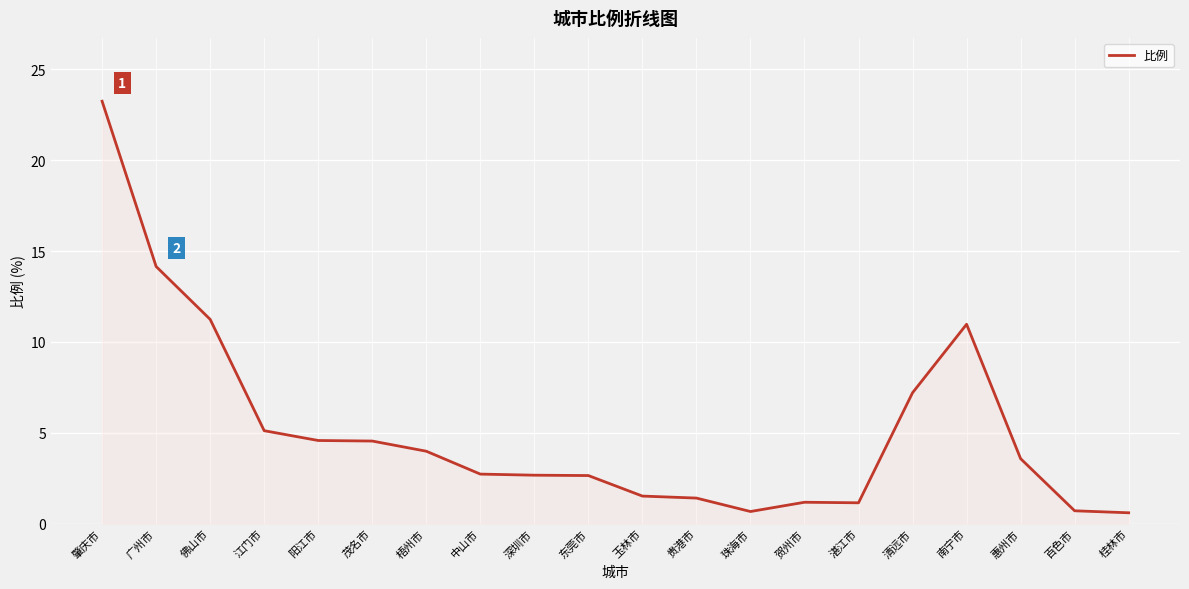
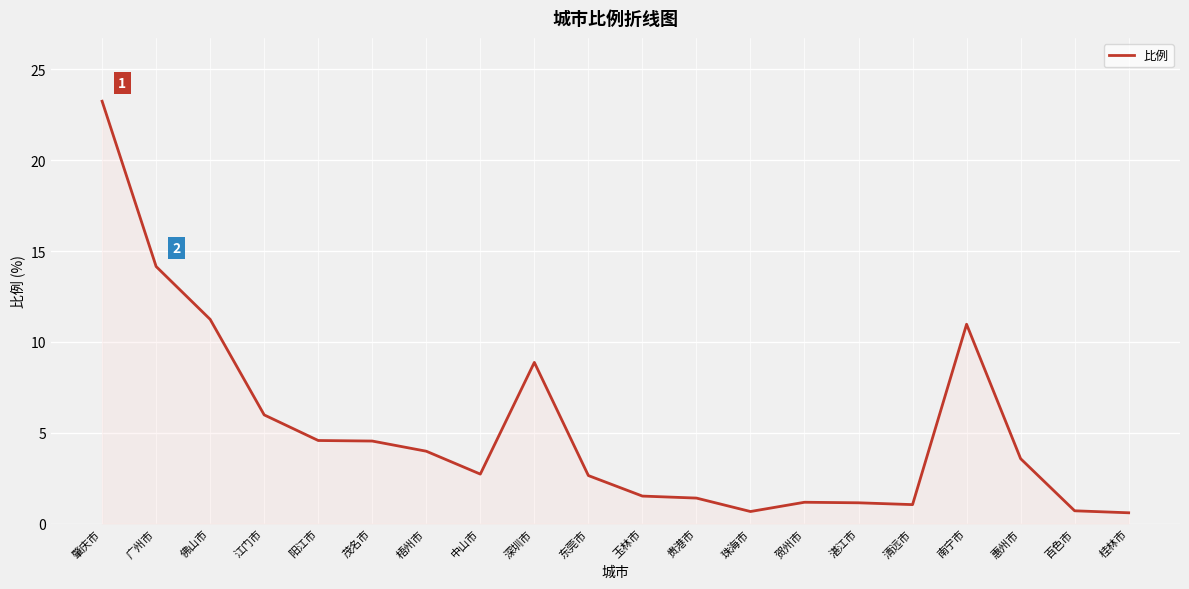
江门市: 5.1 -> 6.0
深圳市: 2.7 -> 8.9
清远市: 7.2 -> 1.0
